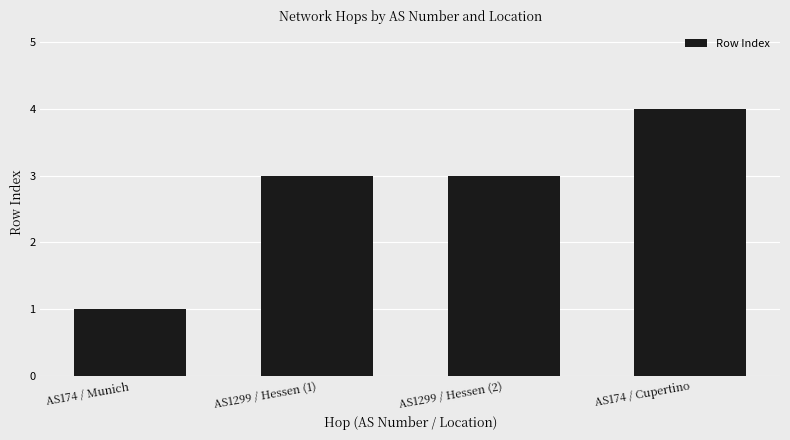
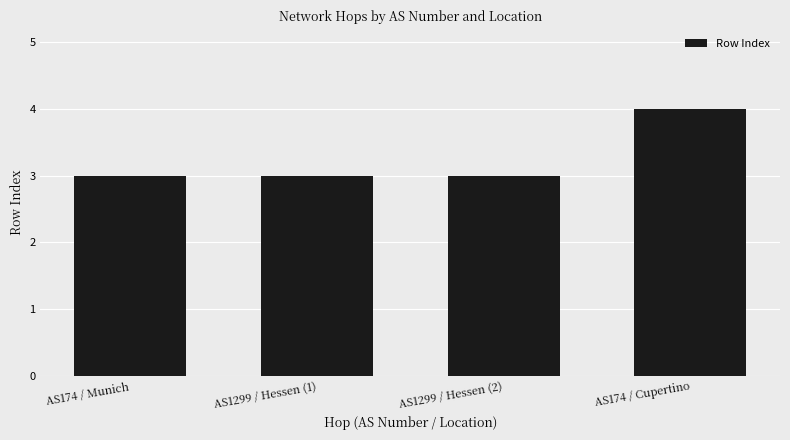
AS174 / Munich: 1 -> 3
